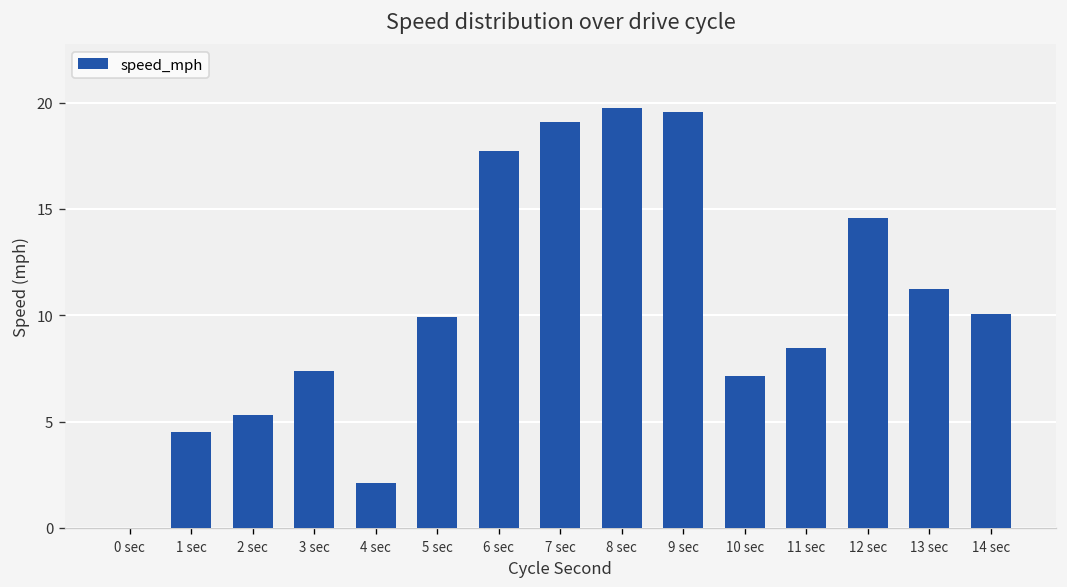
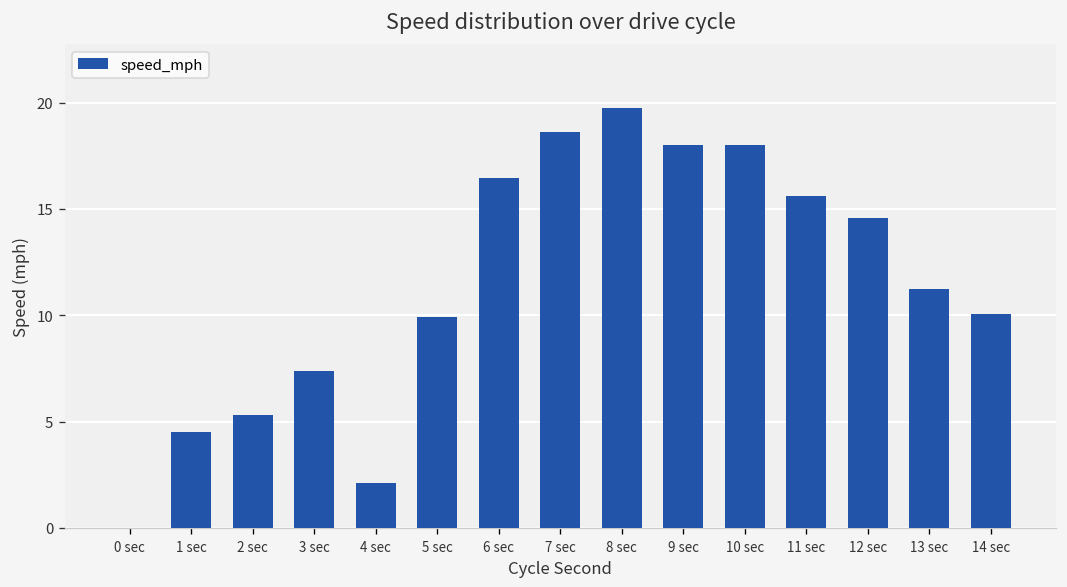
6 sec: 17.7 -> 16.5
7 sec: 19.1 -> 18.6
9 sec: 19.6 -> 18.0
10 sec: 7.1 -> 18.0
11 sec: 8.5 -> 15.6
